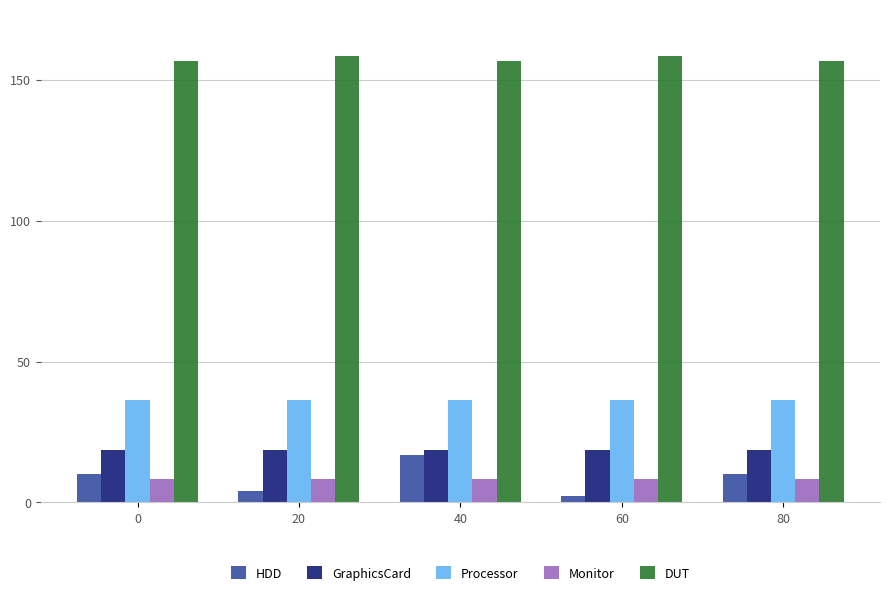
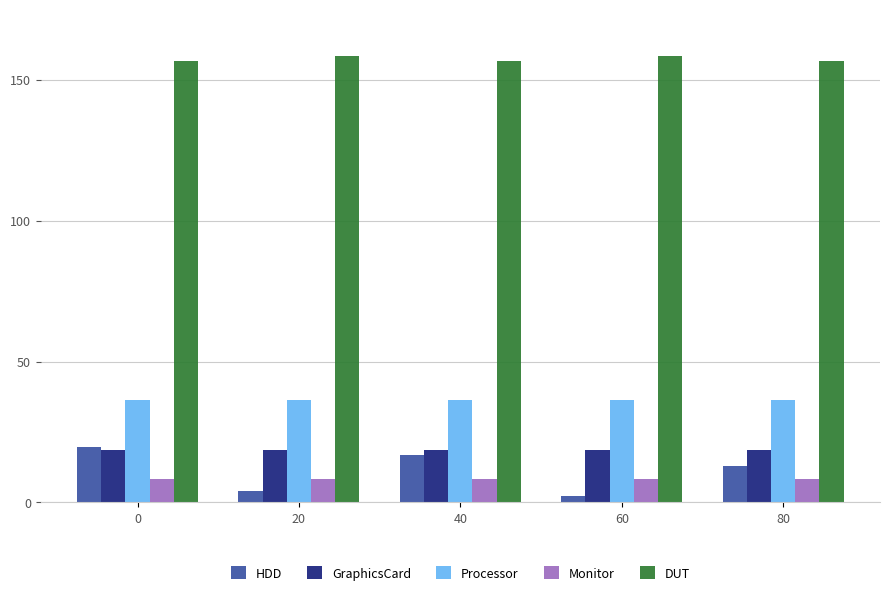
HDD, 0: 10 -> 20
HDD, 80: 10 -> 13
